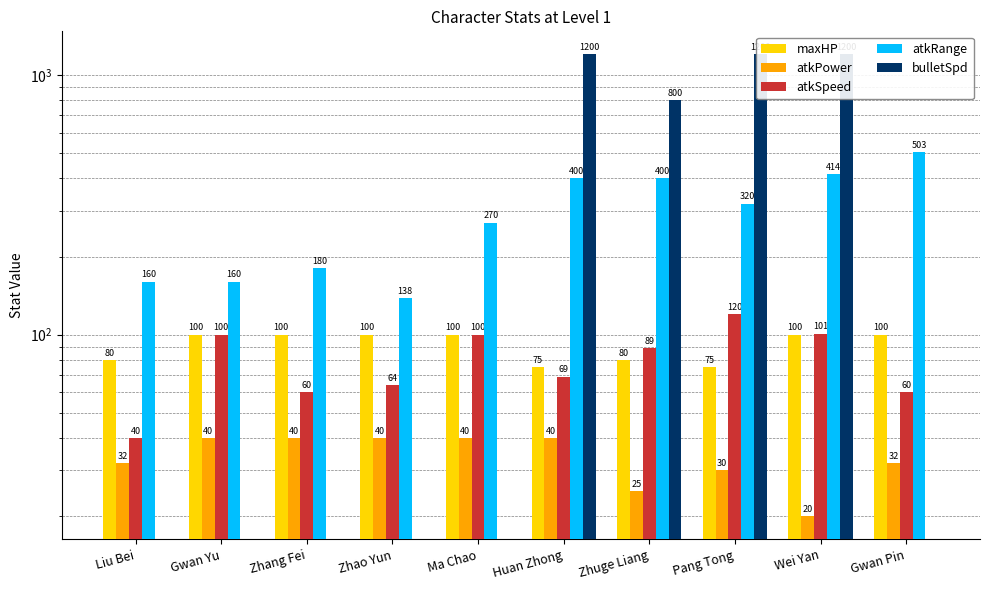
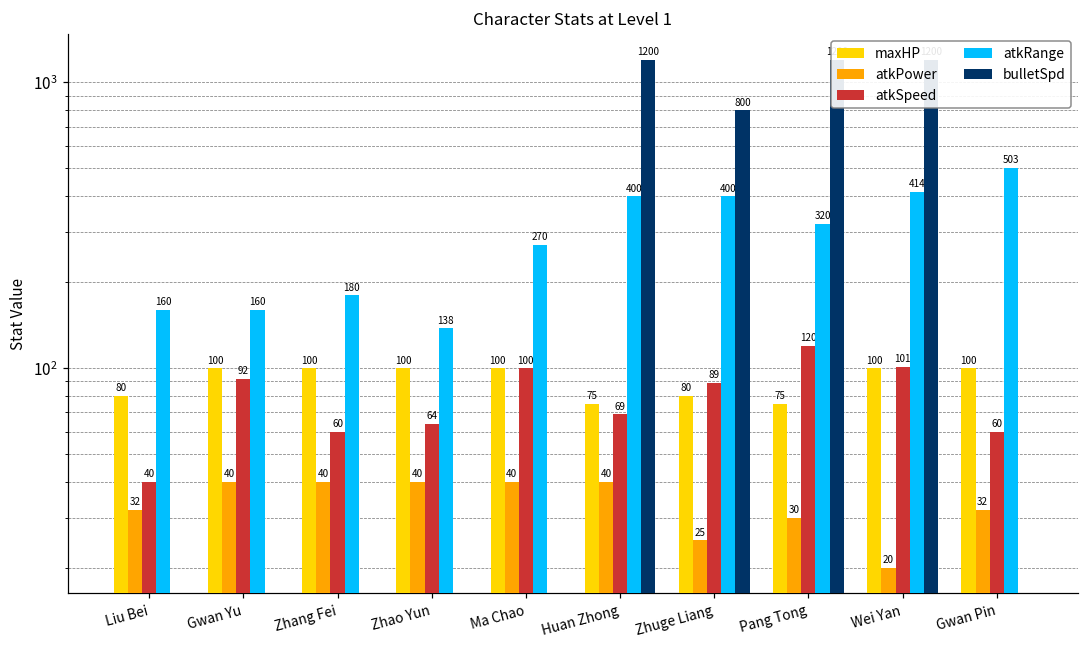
atkSpeed, Gwan Yu: 100 -> 92
